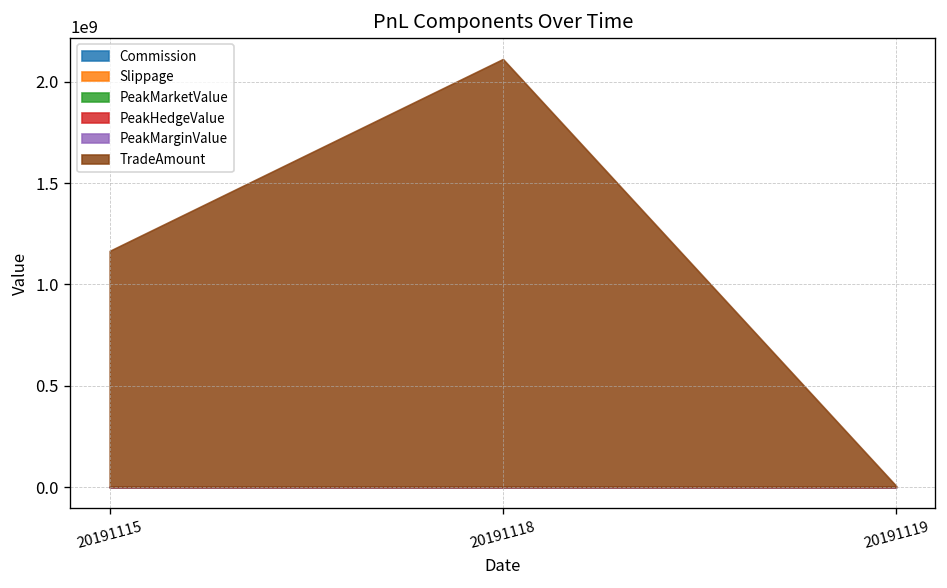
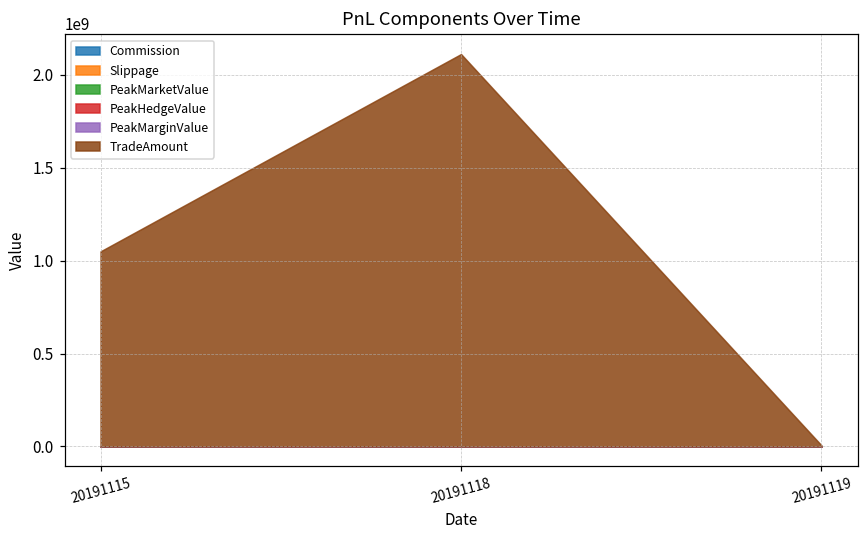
TradeAmount, 20191115: 1170000000 -> 1050000000
